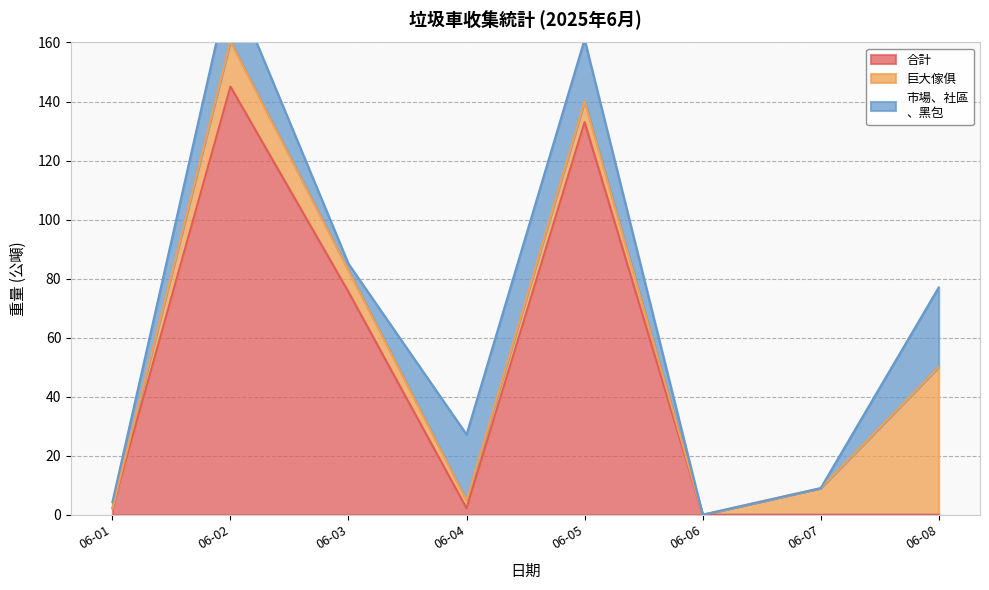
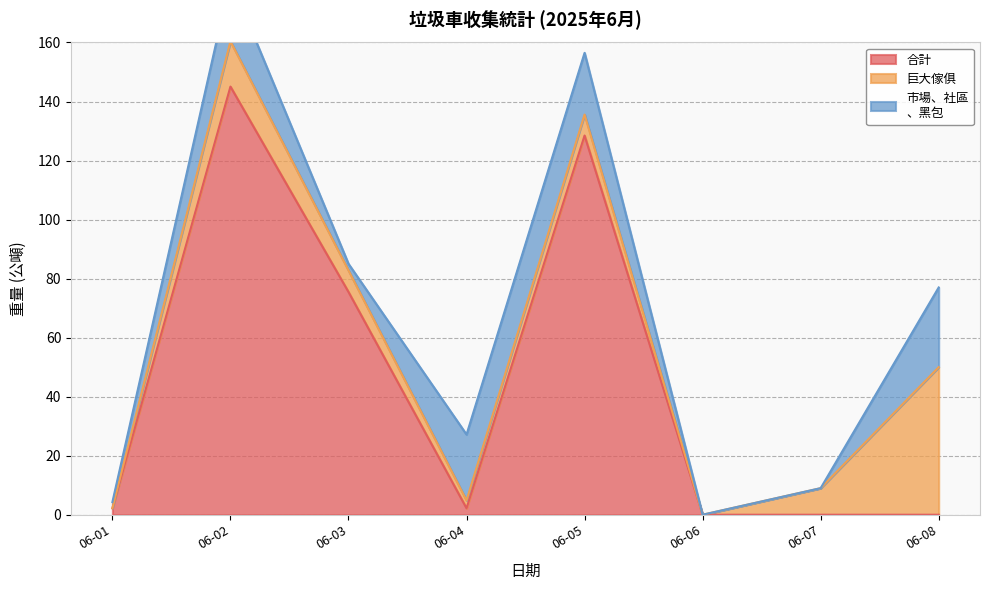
合計, 06-05: 133 -> 128
